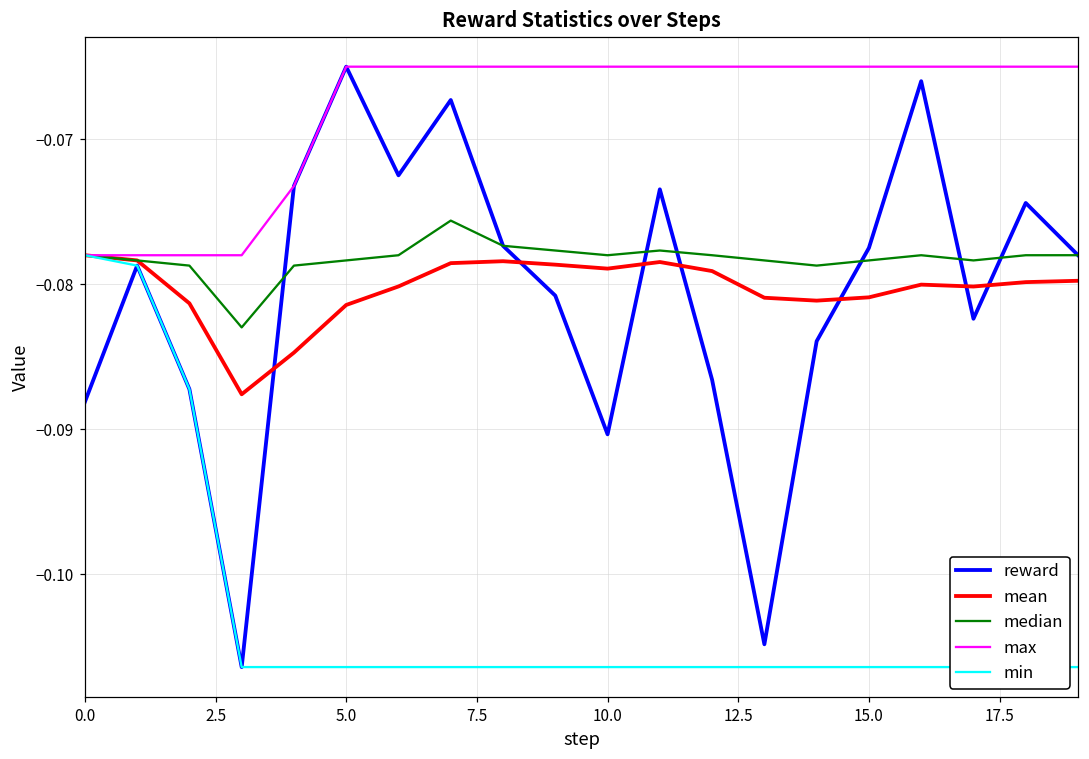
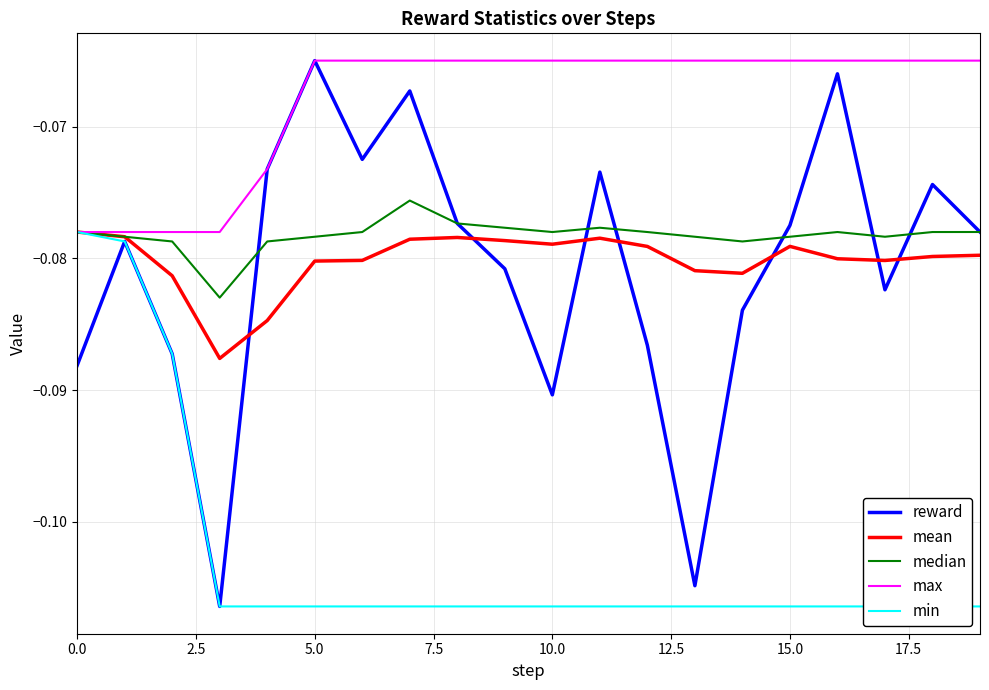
mean, 5.0: -0.0814 -> -0.0802
mean, 15.0: -0.0809 -> -0.0791
